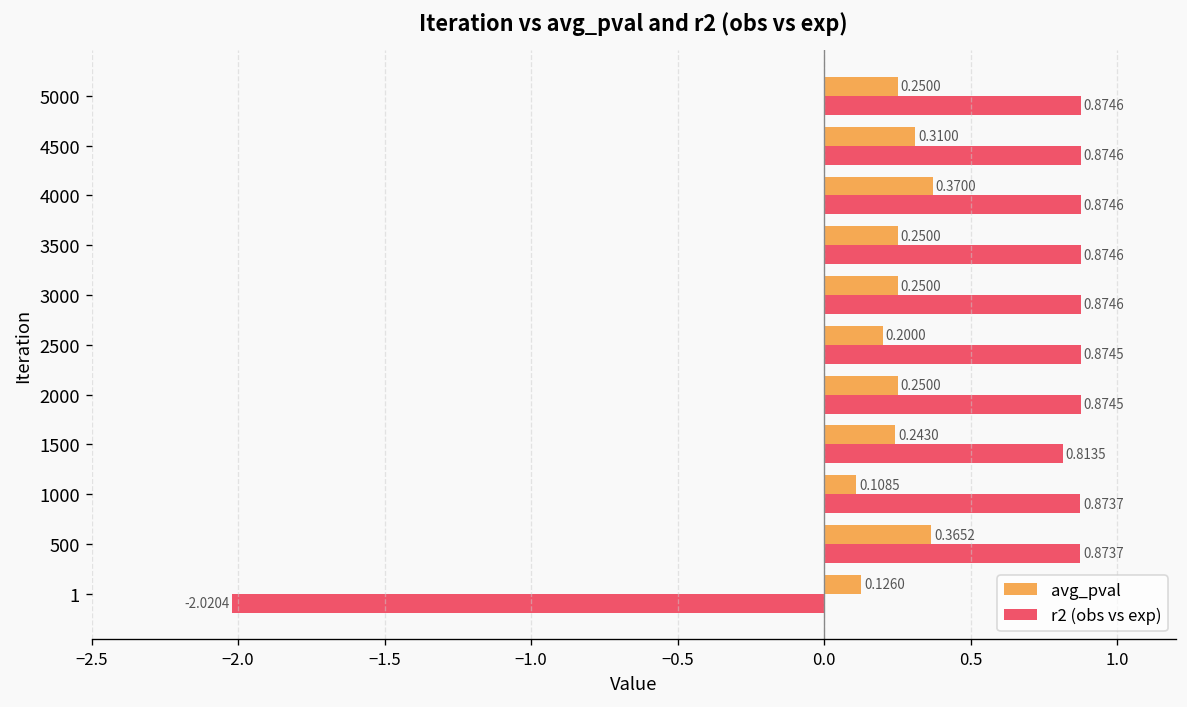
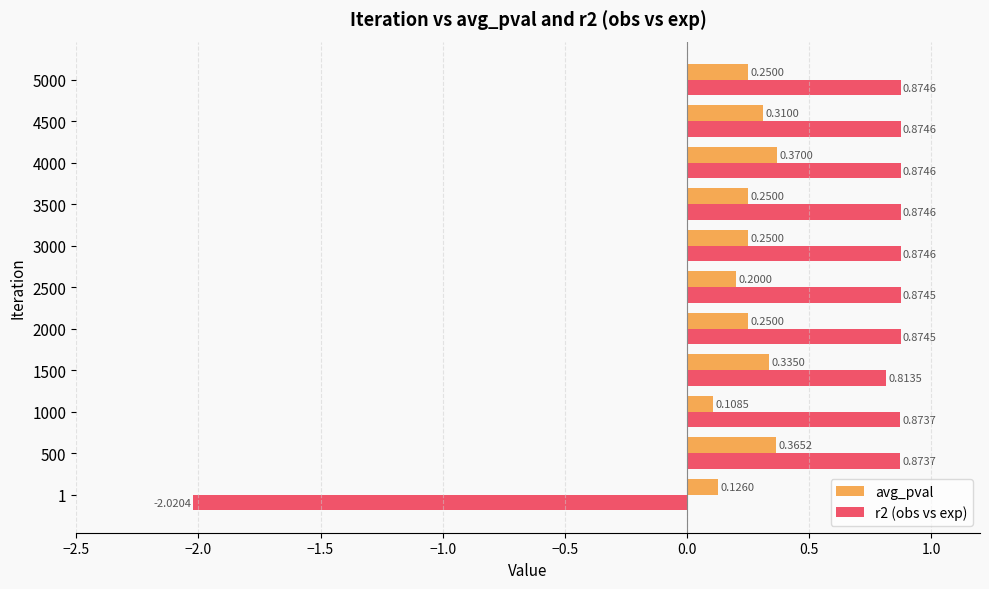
avg_pval, 1500: 0.2430 -> 0.3350
